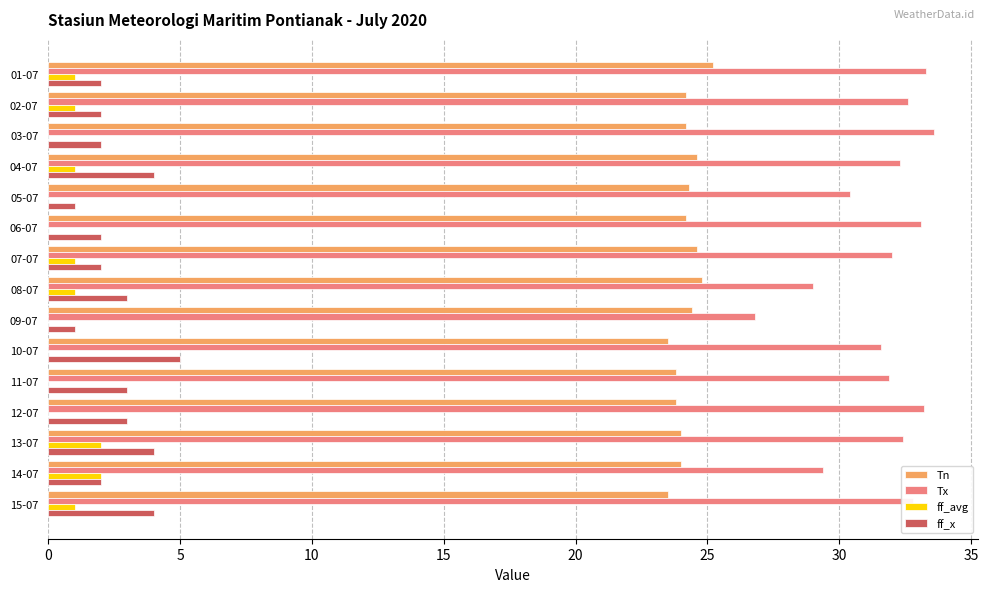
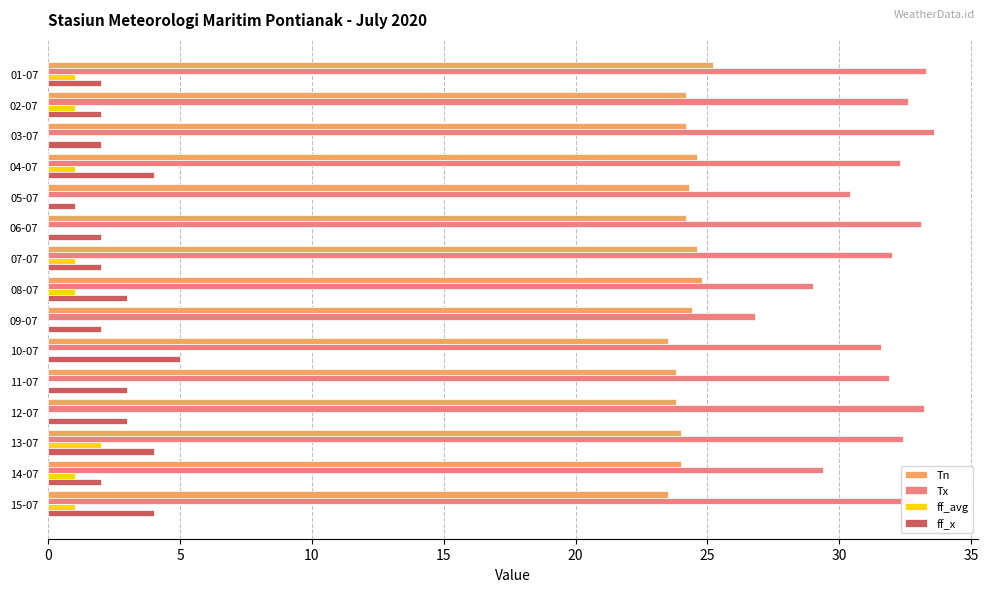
ff_x, 09-07: 1 -> 2
ff_avg, 14-07: 2 -> 1
